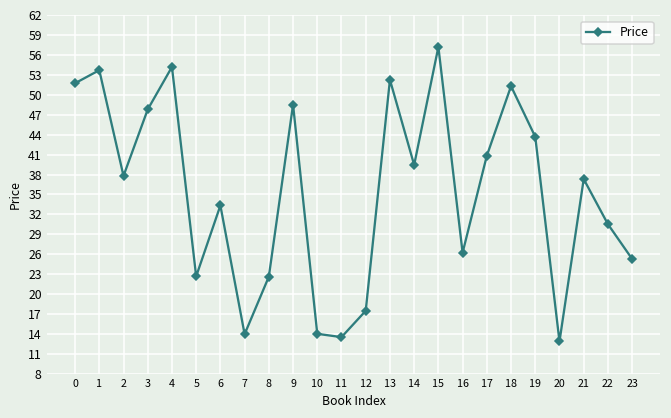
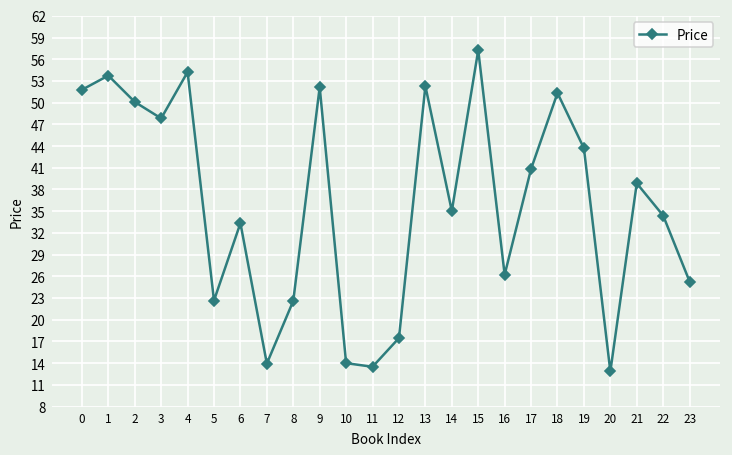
2: 38 -> 50
9: 49 -> 52
14: 39 -> 35
21: 37 -> 39
22: 31 -> 34
